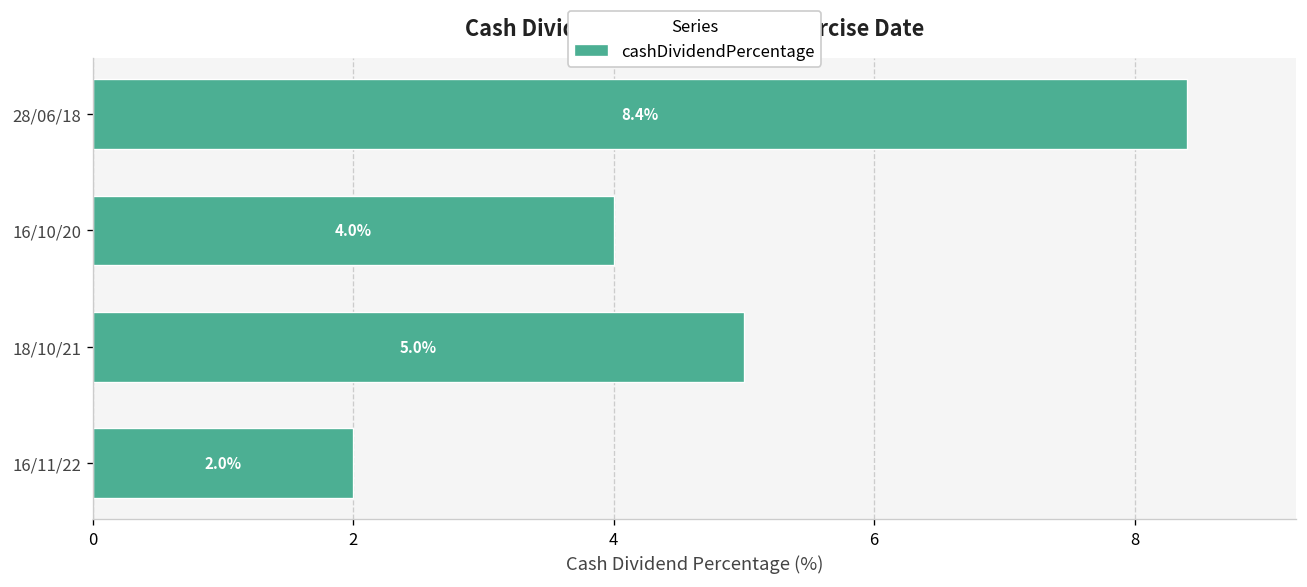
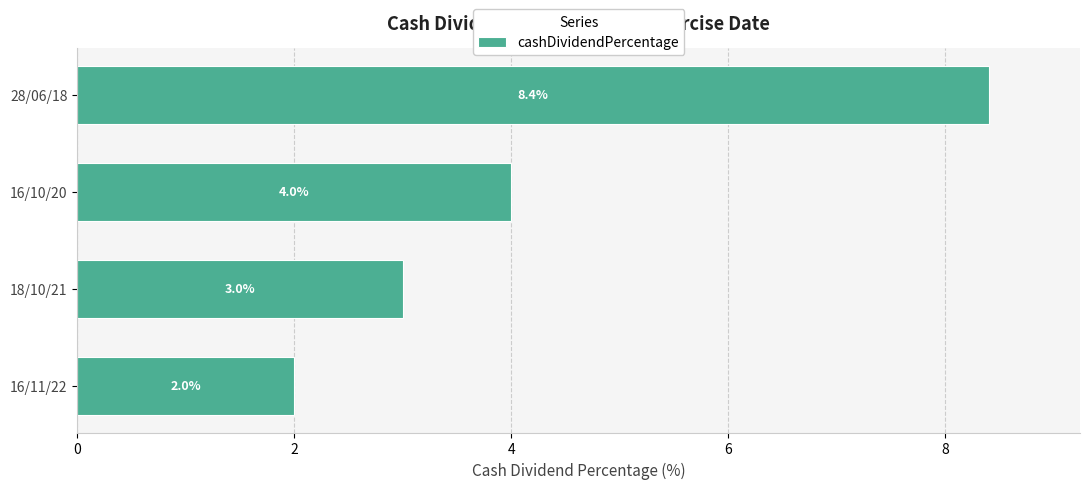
18/10/21: 5.0% -> 3.0%
